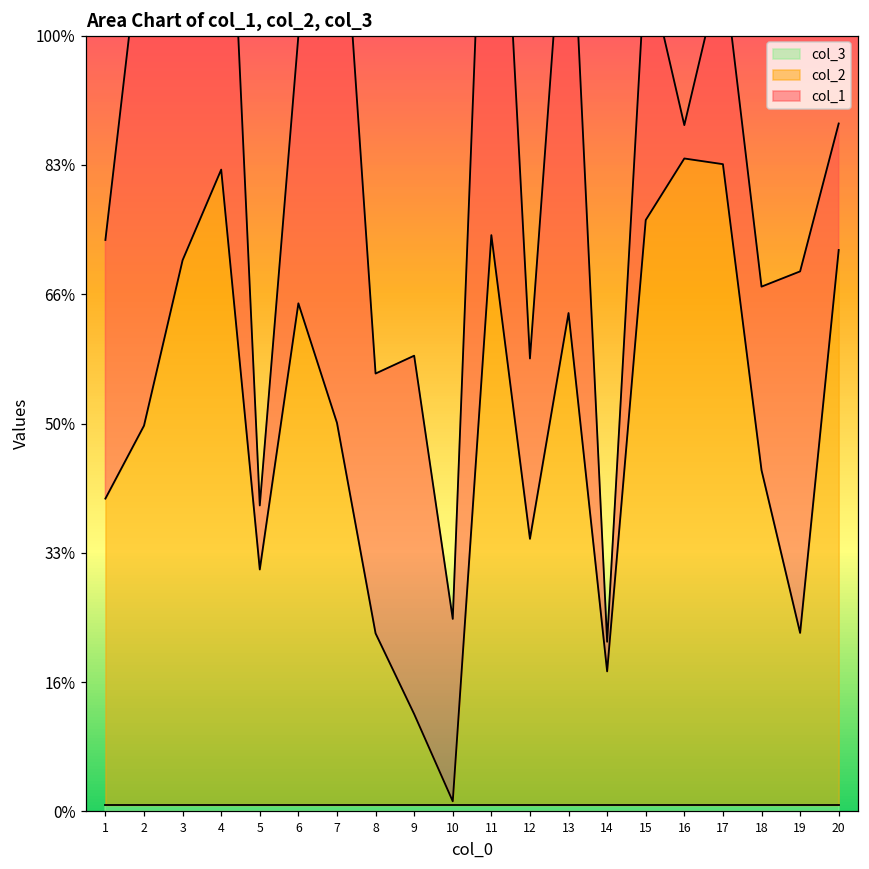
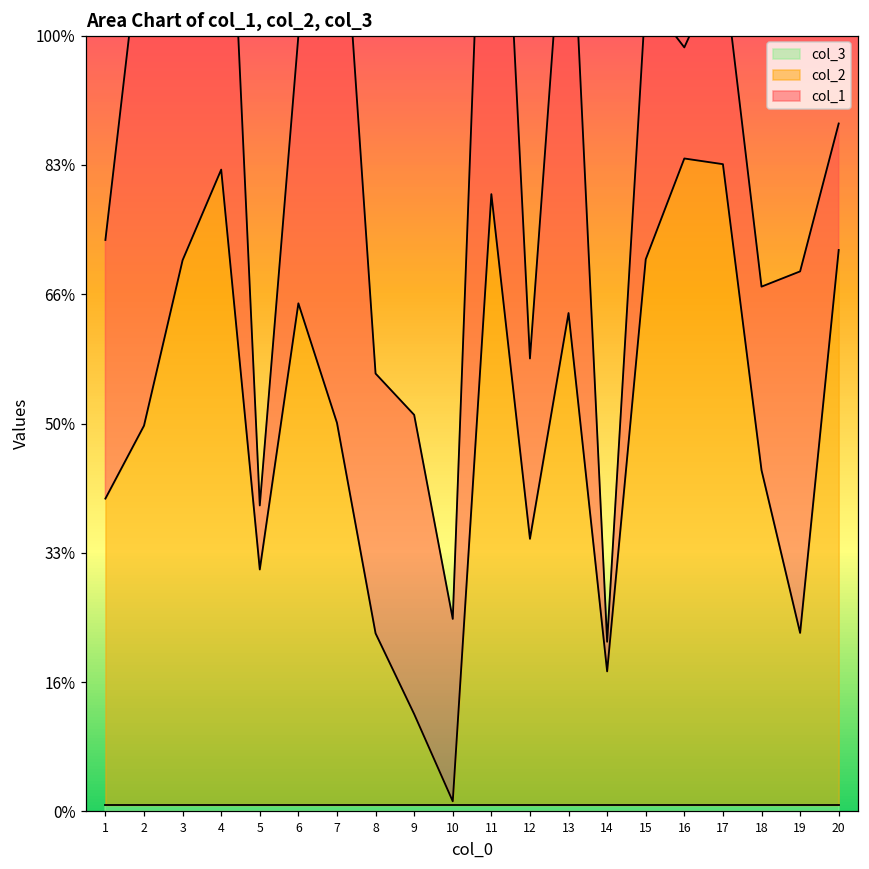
col_1, 9: 46% -> 39%
col_2, 11: 74% -> 80%
col_2, 15: 76% -> 71%
col_1, 16: 4% -> 14%
